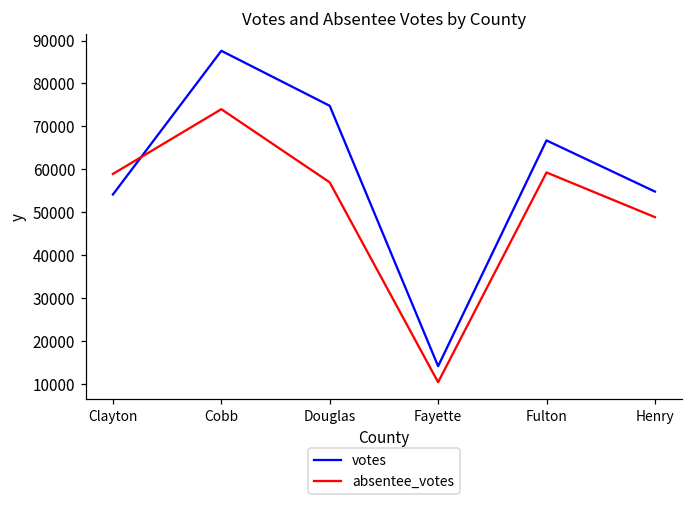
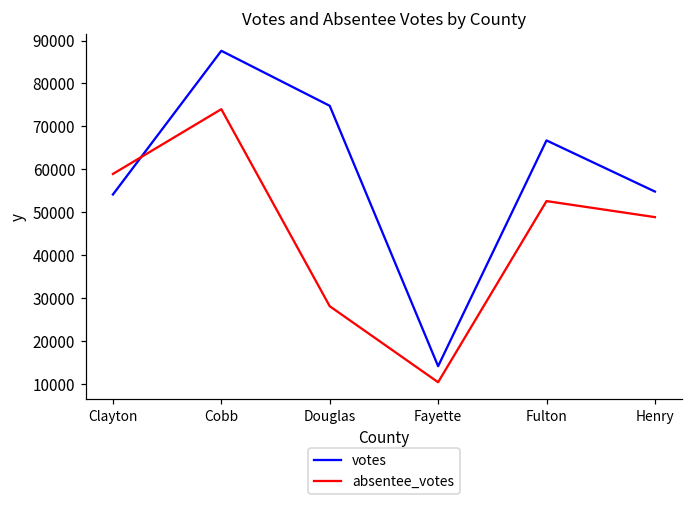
absentee_votes, Douglas: 57000 -> 28000
absentee_votes, Fulton: 59000 -> 53000
